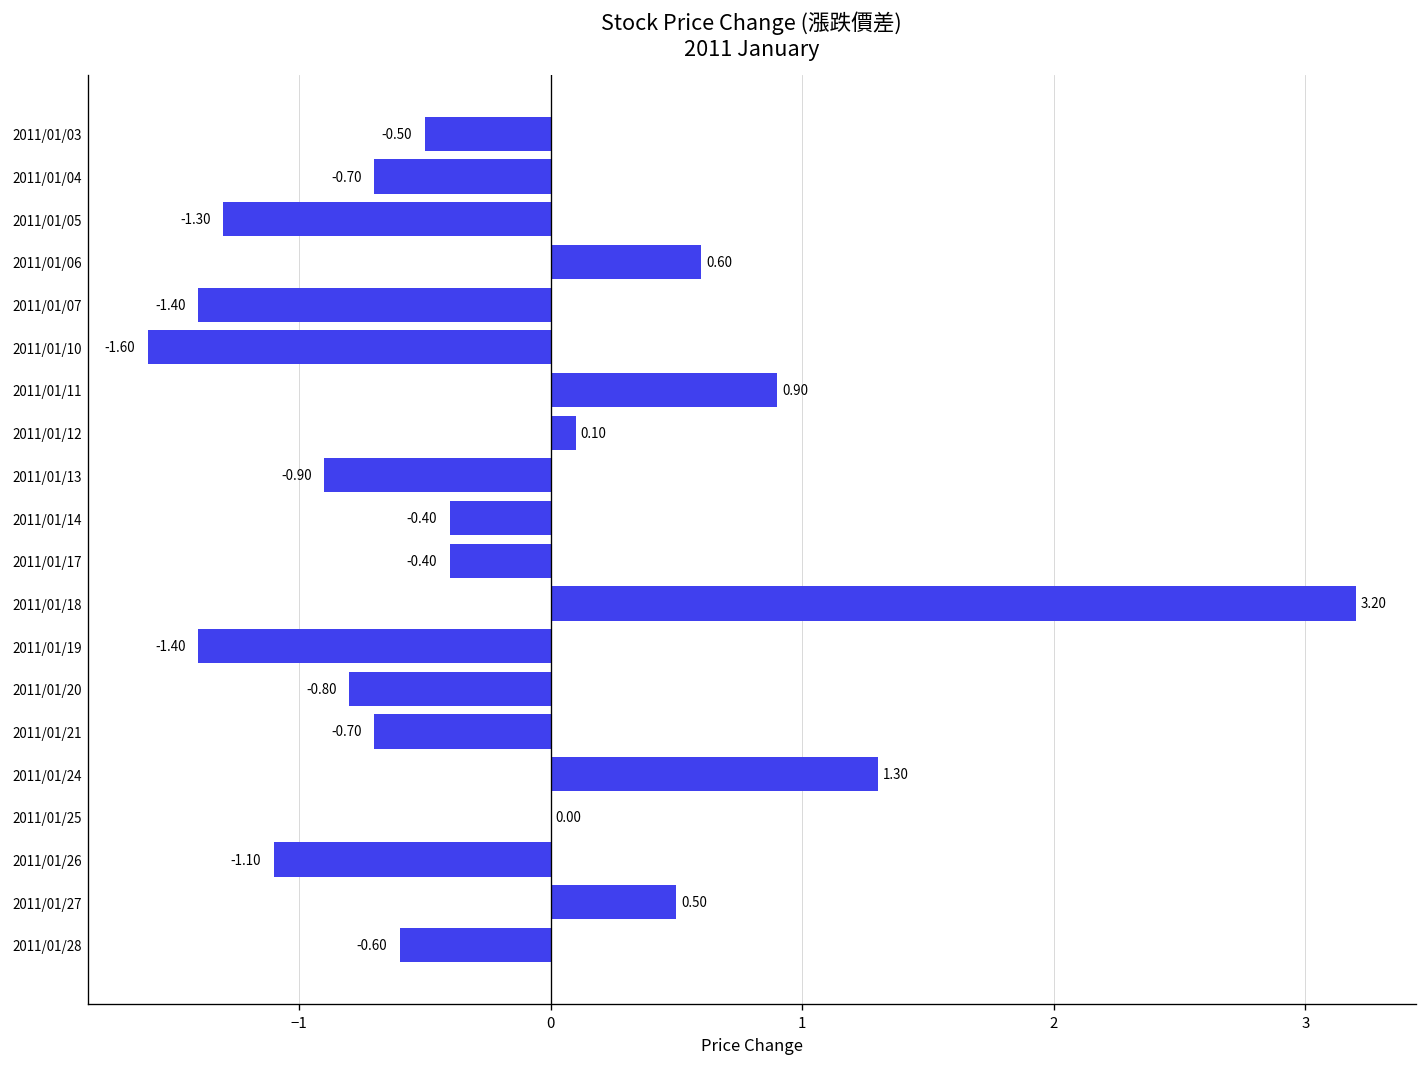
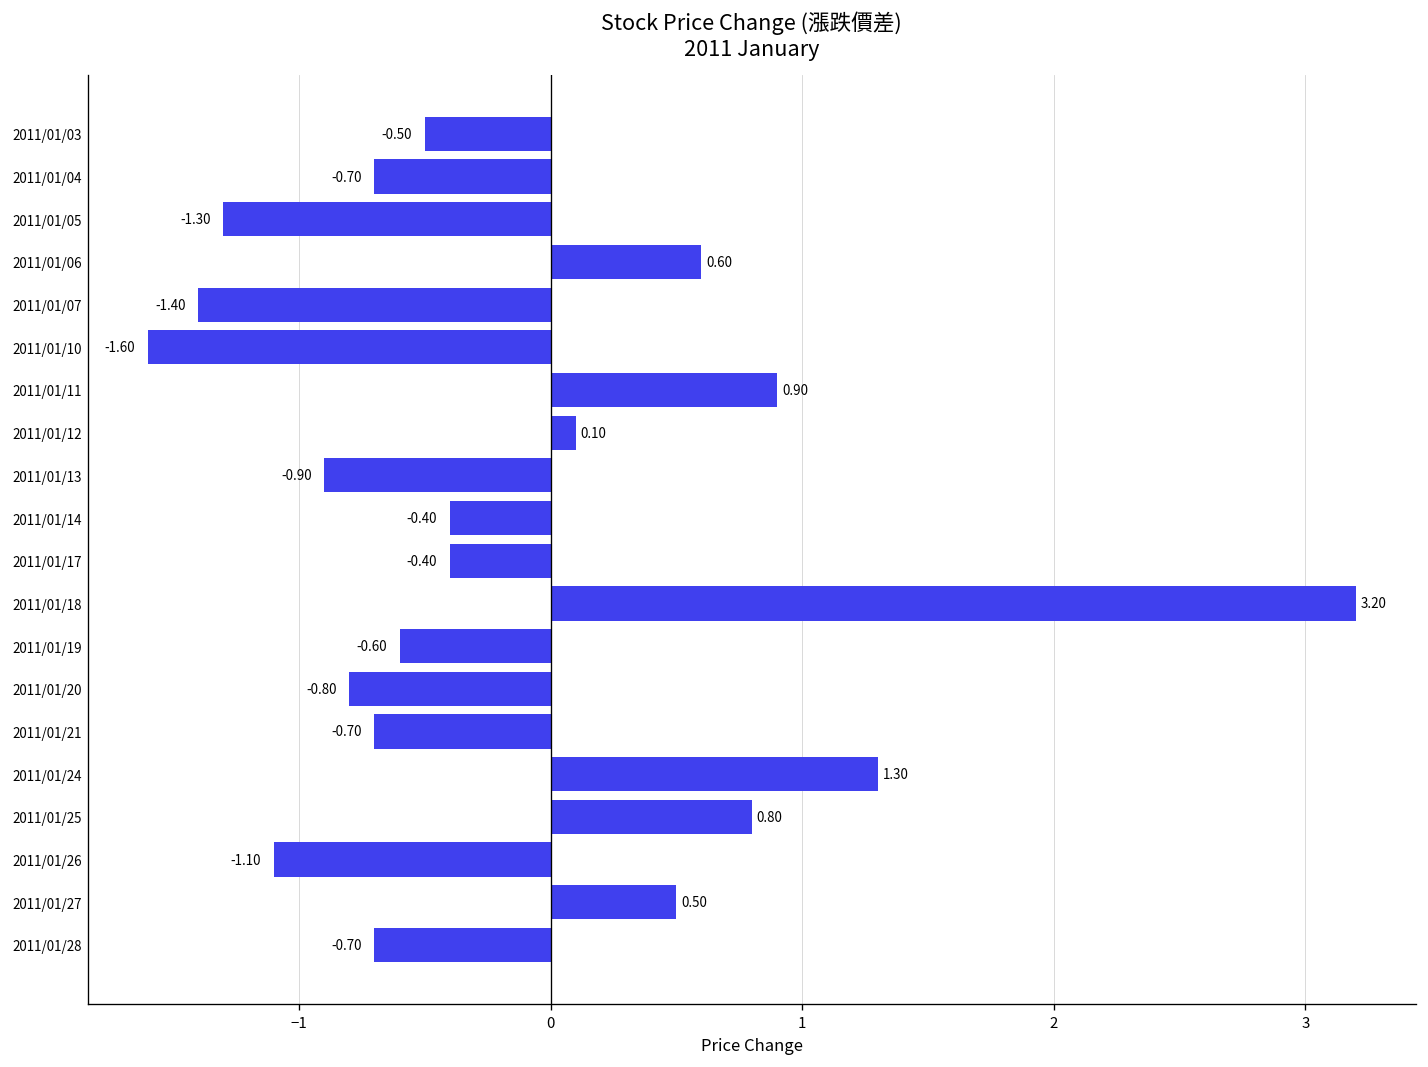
2011/01/19: -1.40 -> -0.60
2011/01/25: 0.00 -> 0.80
2011/01/28: -0.60 -> -0.70
